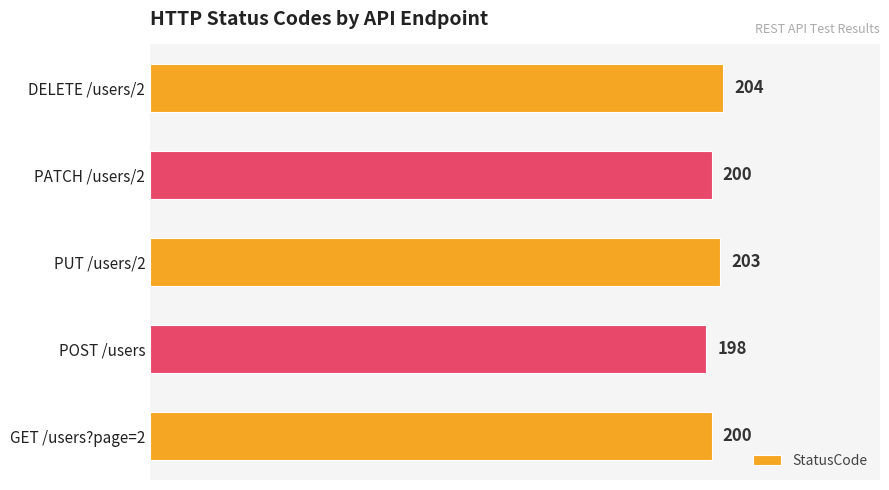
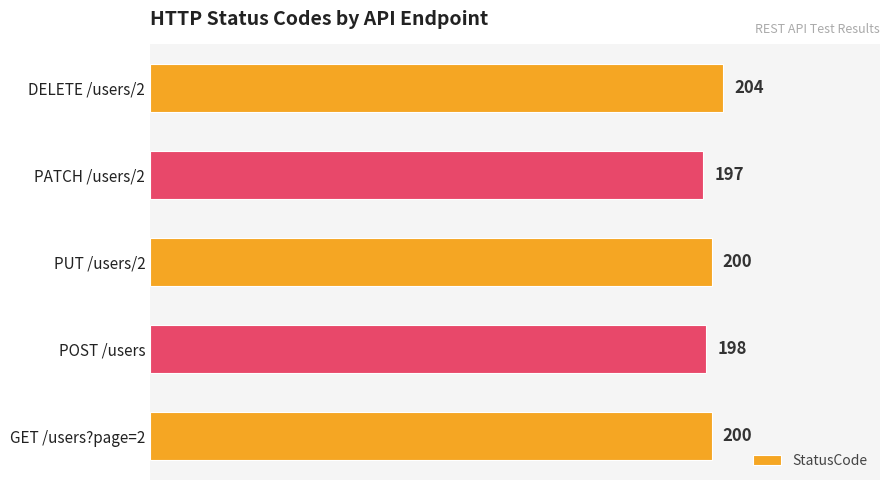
PATCH /users/2: 200 -> 197
PUT /users/2: 203 -> 200
